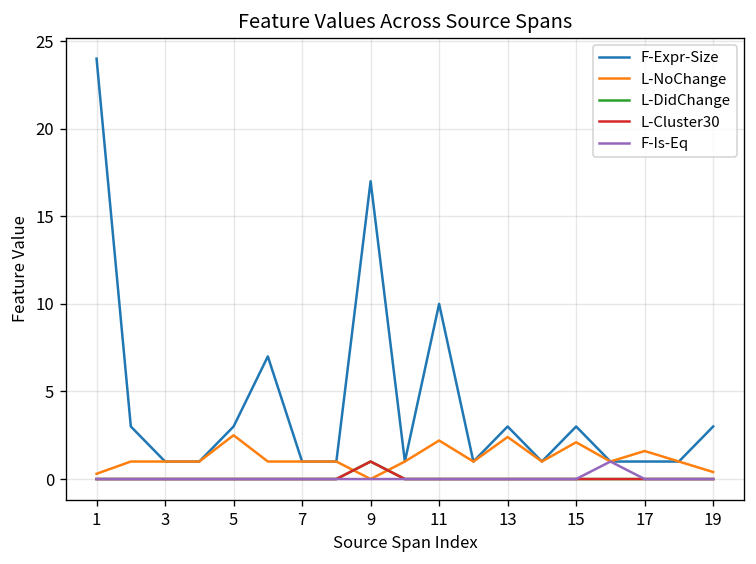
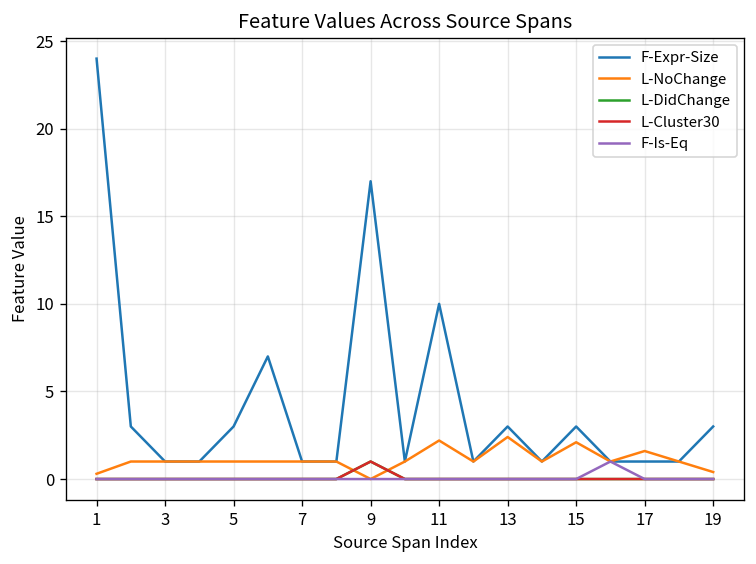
L-NoChange, 5: 2.5 -> 1.0
